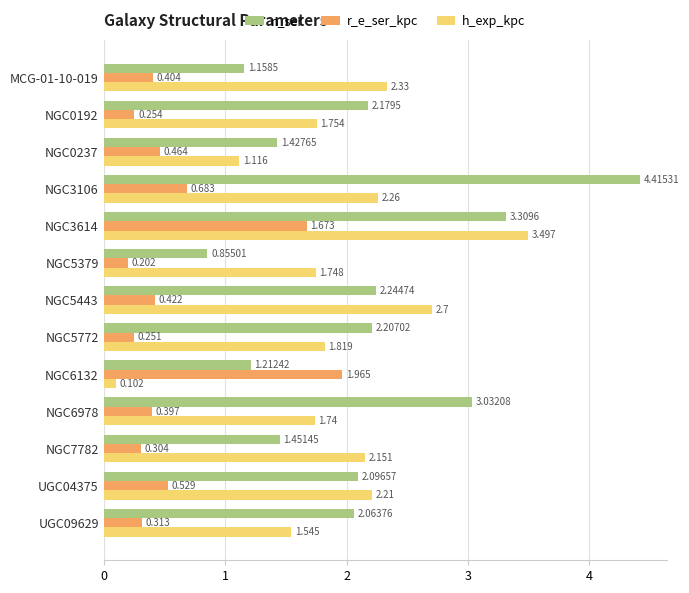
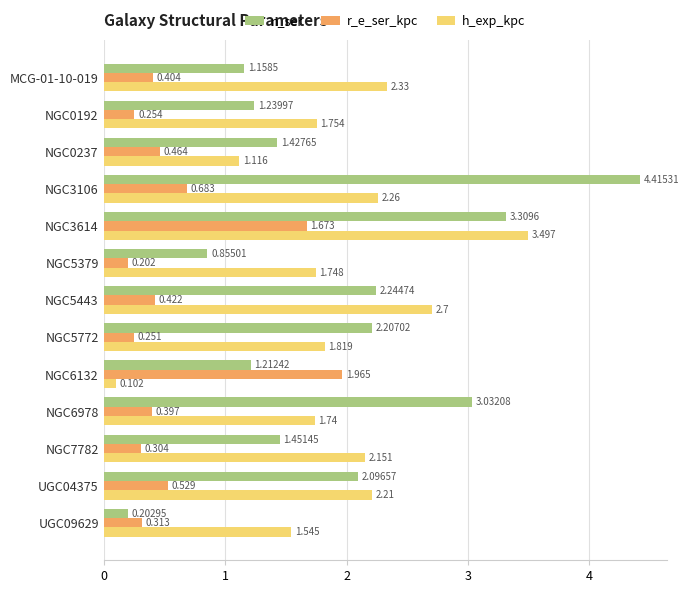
n_ser, NGC0192: 2.1795 -> 1.23997
n_ser, UGC09629: 2.06376 -> 0.20295
